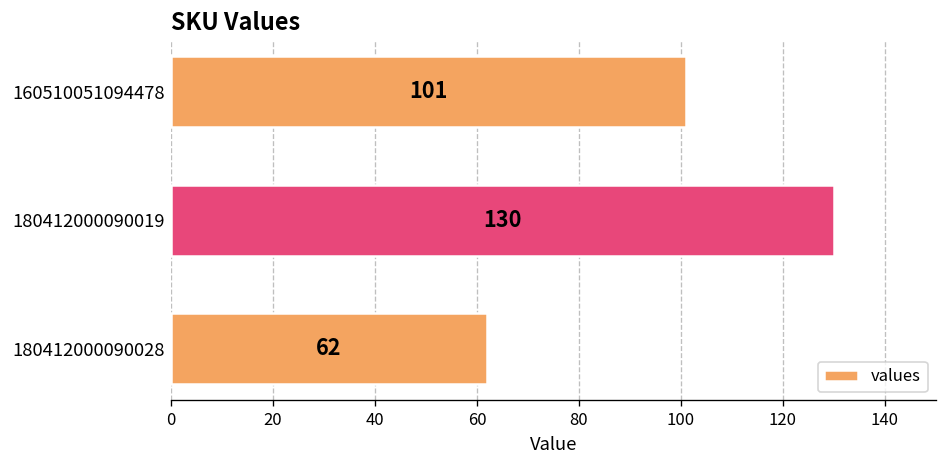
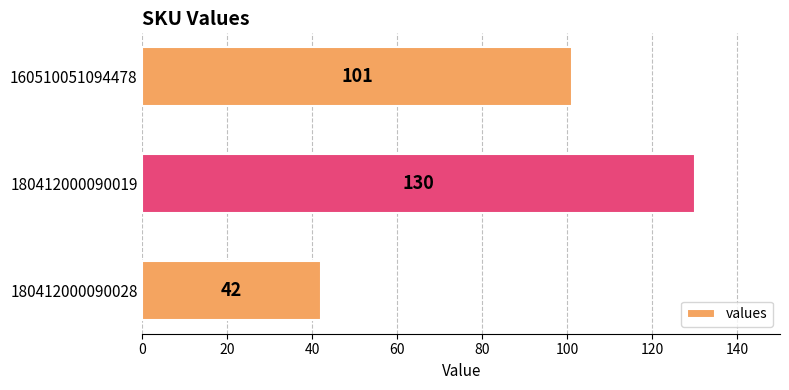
180412000090028: 62 -> 42
